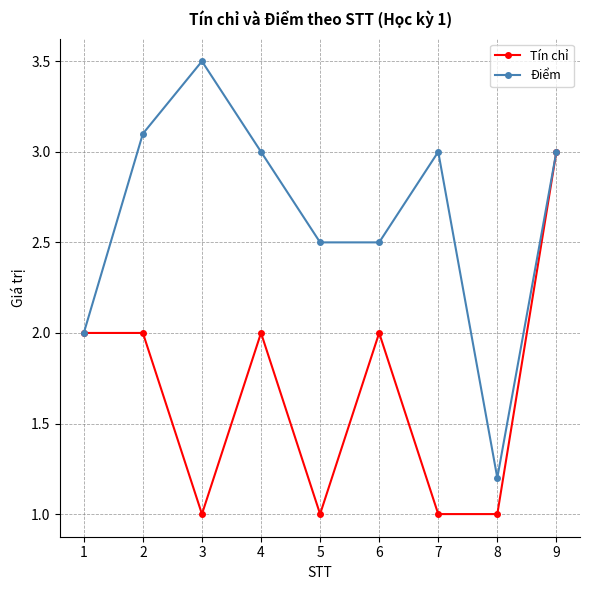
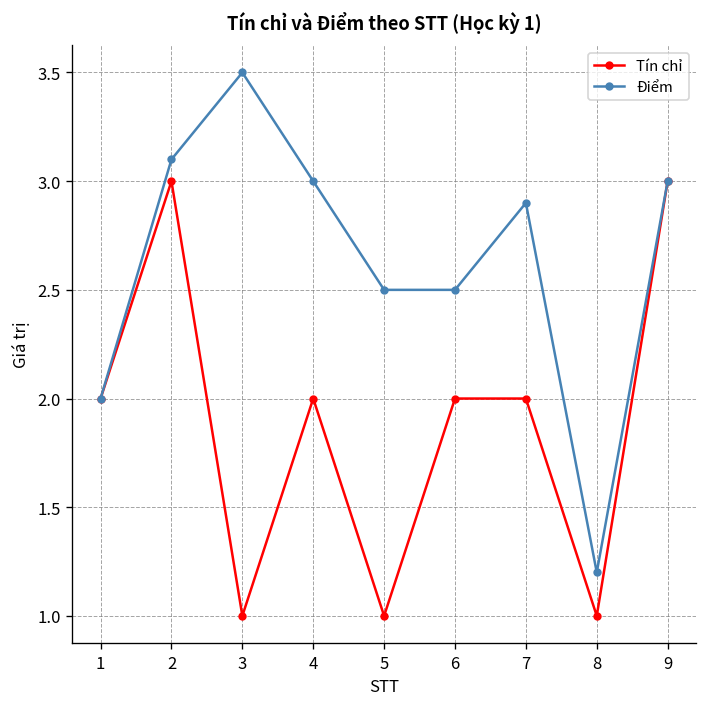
Tín chỉ, 2: 2 -> 3
Tín chỉ, 7: 1 -> 2
Điểm, 7: 3.0 -> 2.9
